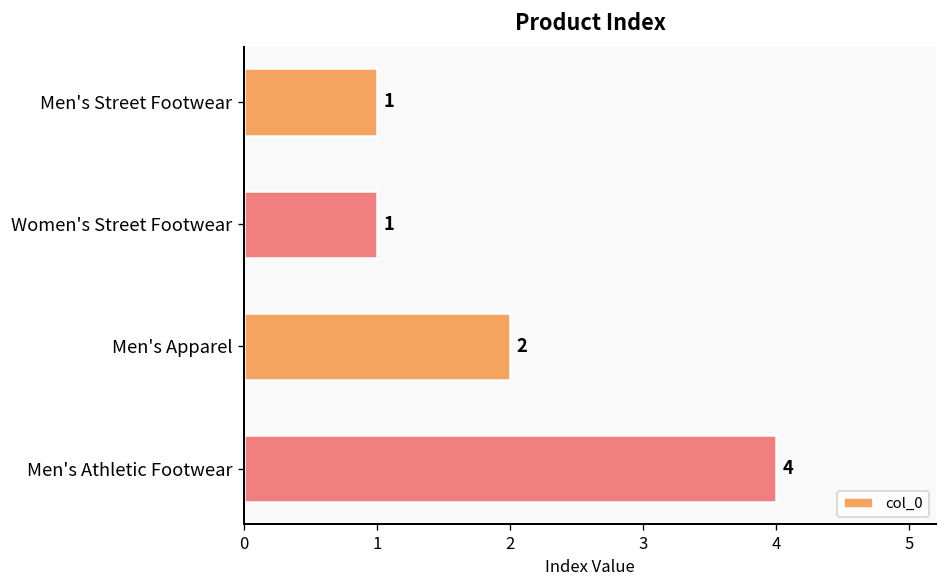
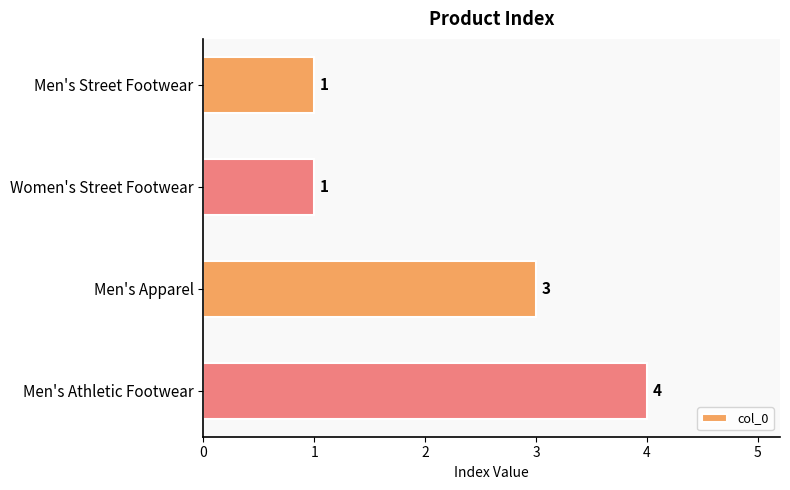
Men's Apparel: 2 -> 3
